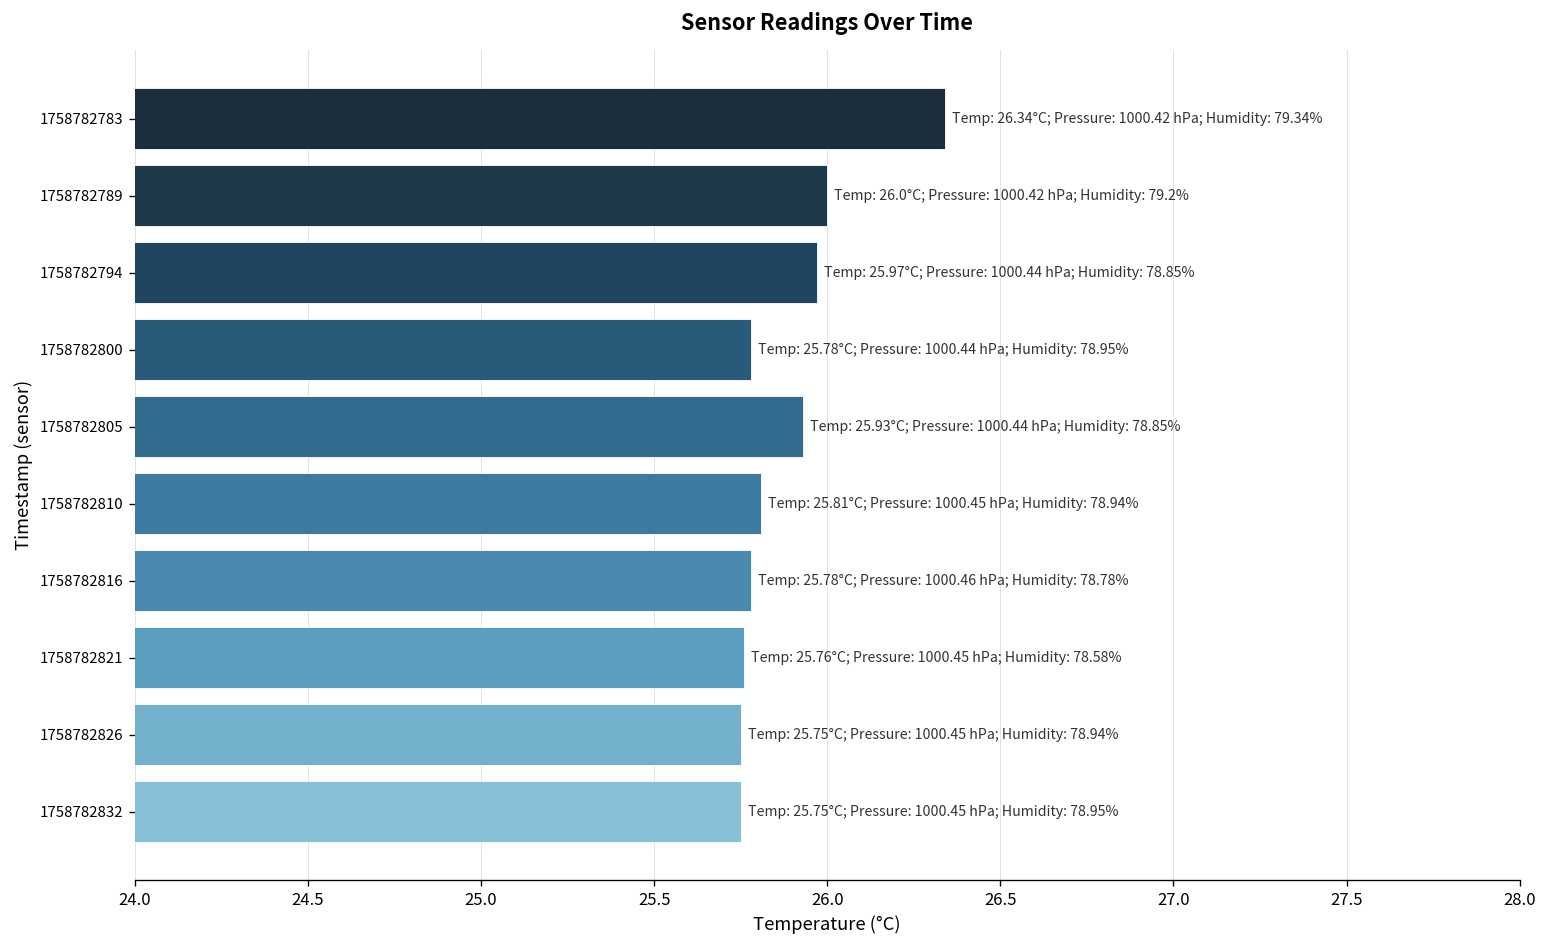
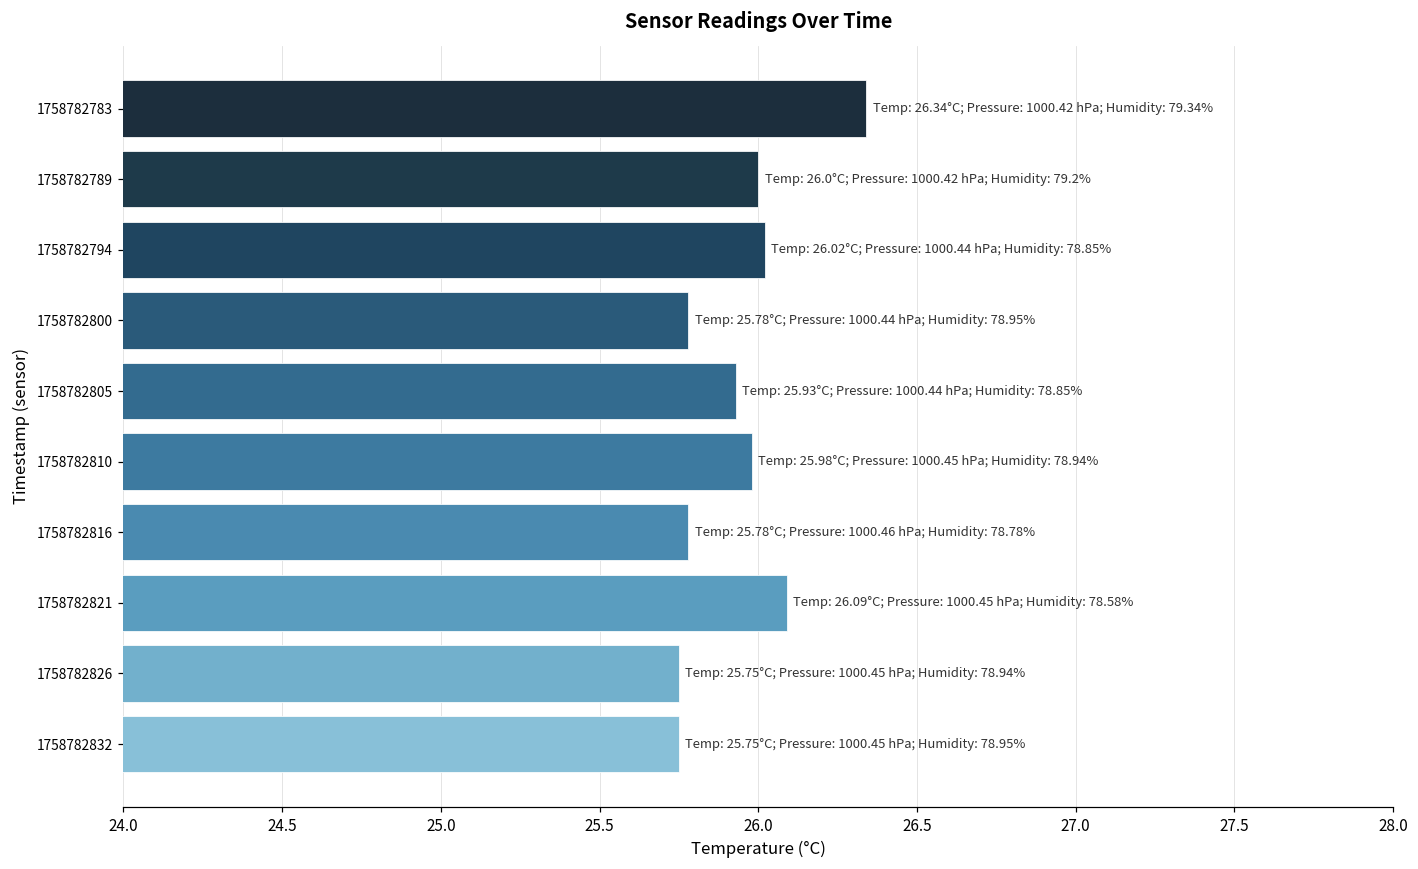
1758782794: 25.97°C; -> 26.02°C;
1758782810: 25.81°C; -> 25.98°C;
1758782821: 25.76°C; -> 26.09°C;
